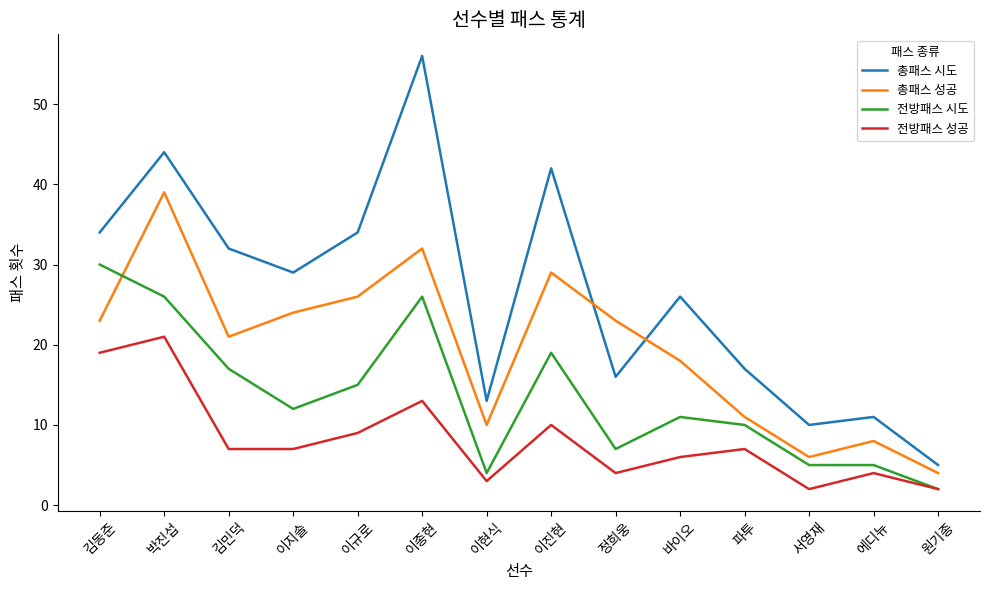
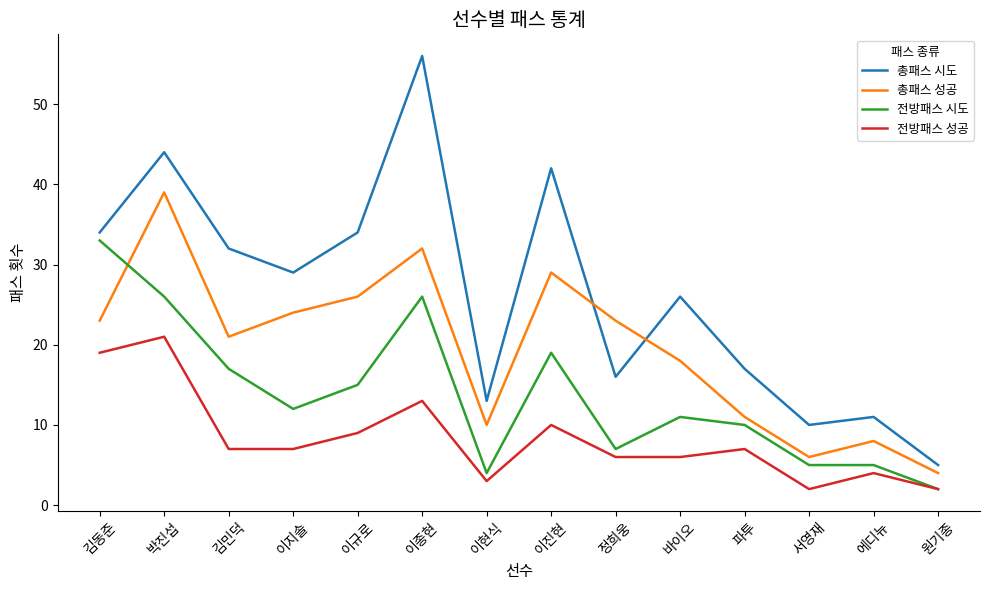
전방패스 시도, 김동준: 30 -> 33
전방패스 성공, 정희웅: 4 -> 6
